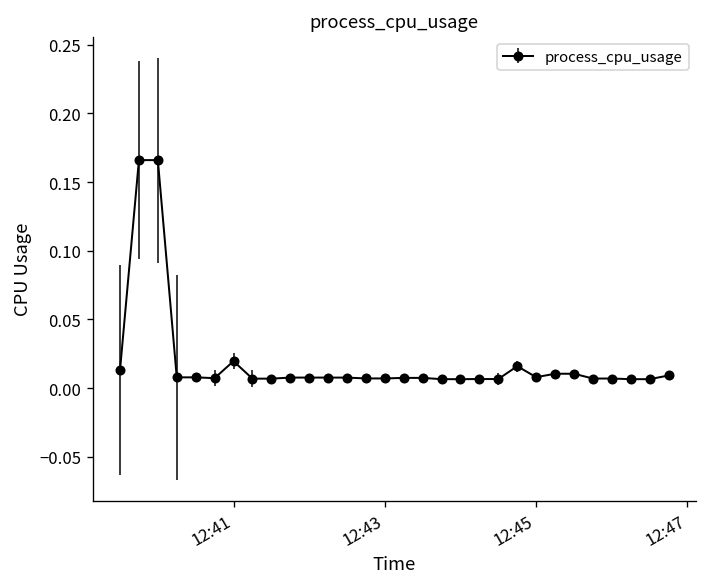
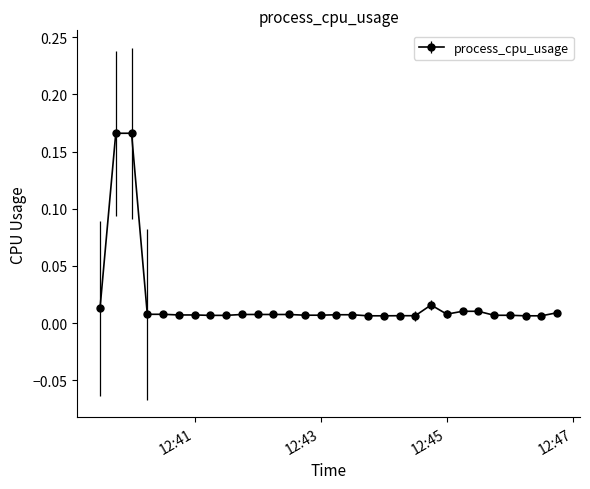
12:41: 0.020 -> 0.007
